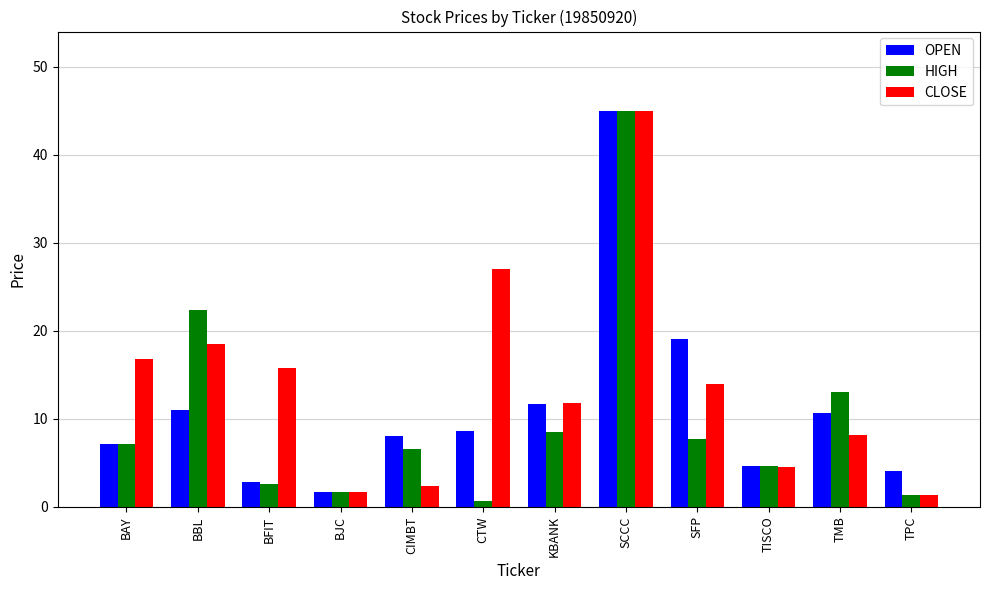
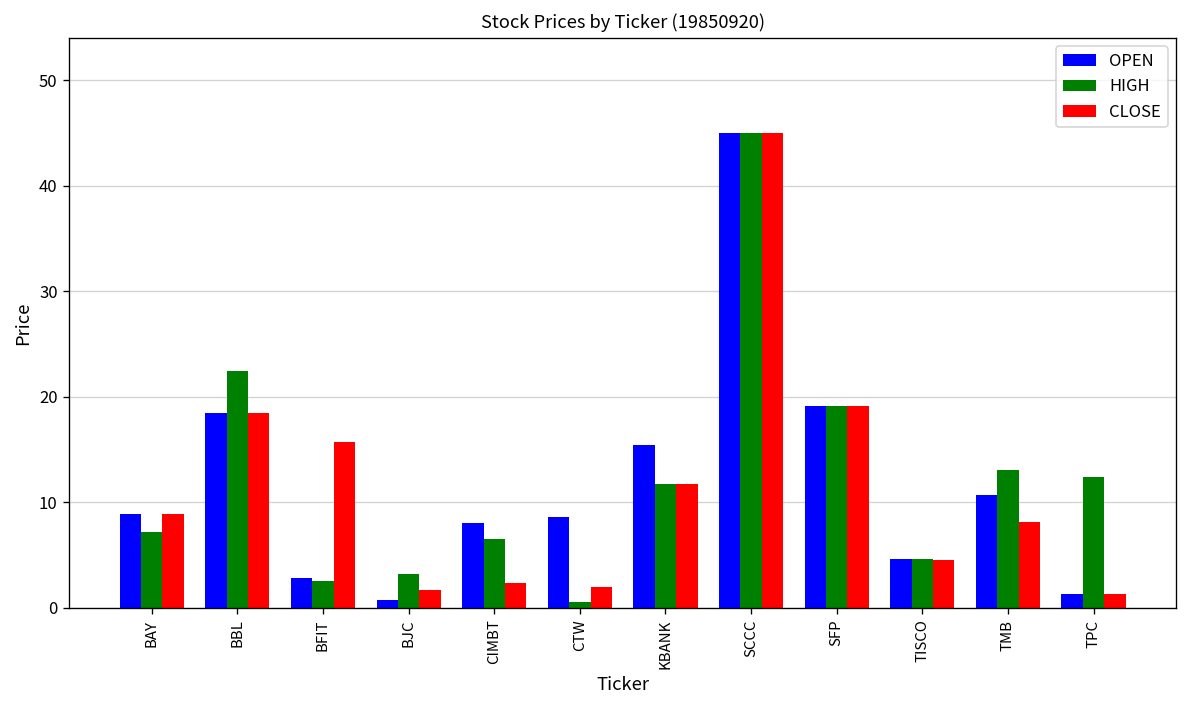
OPEN, BAY: 7 -> 9
CLOSE, BAY: 17 -> 9
OPEN, BBL: 11 -> 18
OPEN, BJC: 2 -> 1
HIGH, BJC: 2 -> 3
CLOSE, CTW: 27 -> 2
OPEN, KBANK: 12 -> 15
HIGH, KBANK: 9 -> 12
HIGH, SFP: 8 -> 19
CLOSE, SFP: 14 -> 19
OPEN, TPC: 4 -> 1
HIGH, TPC: 1 -> 12
